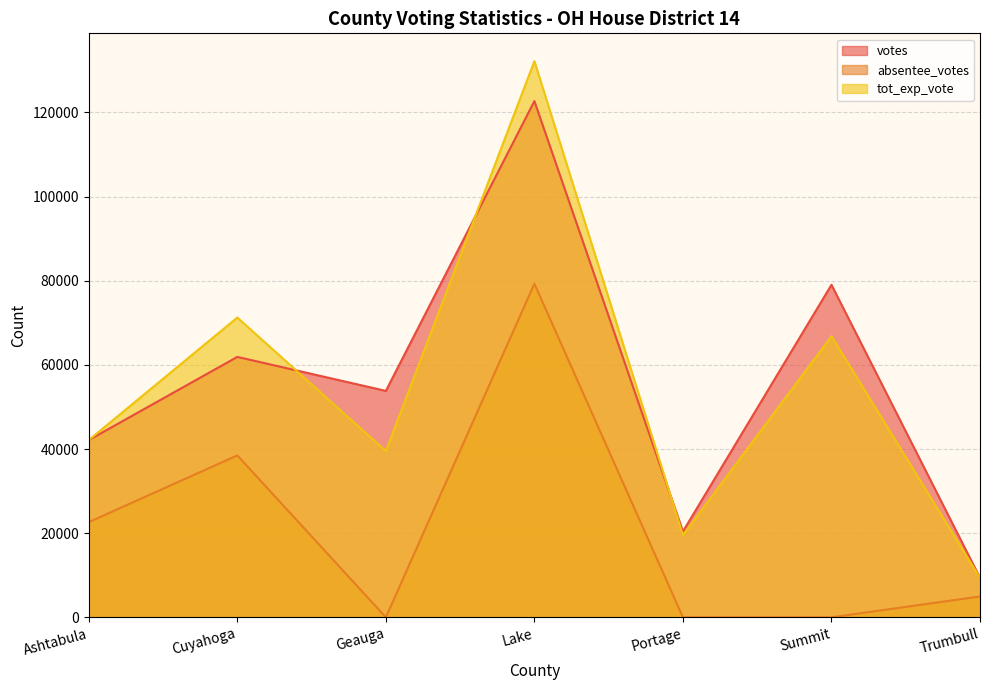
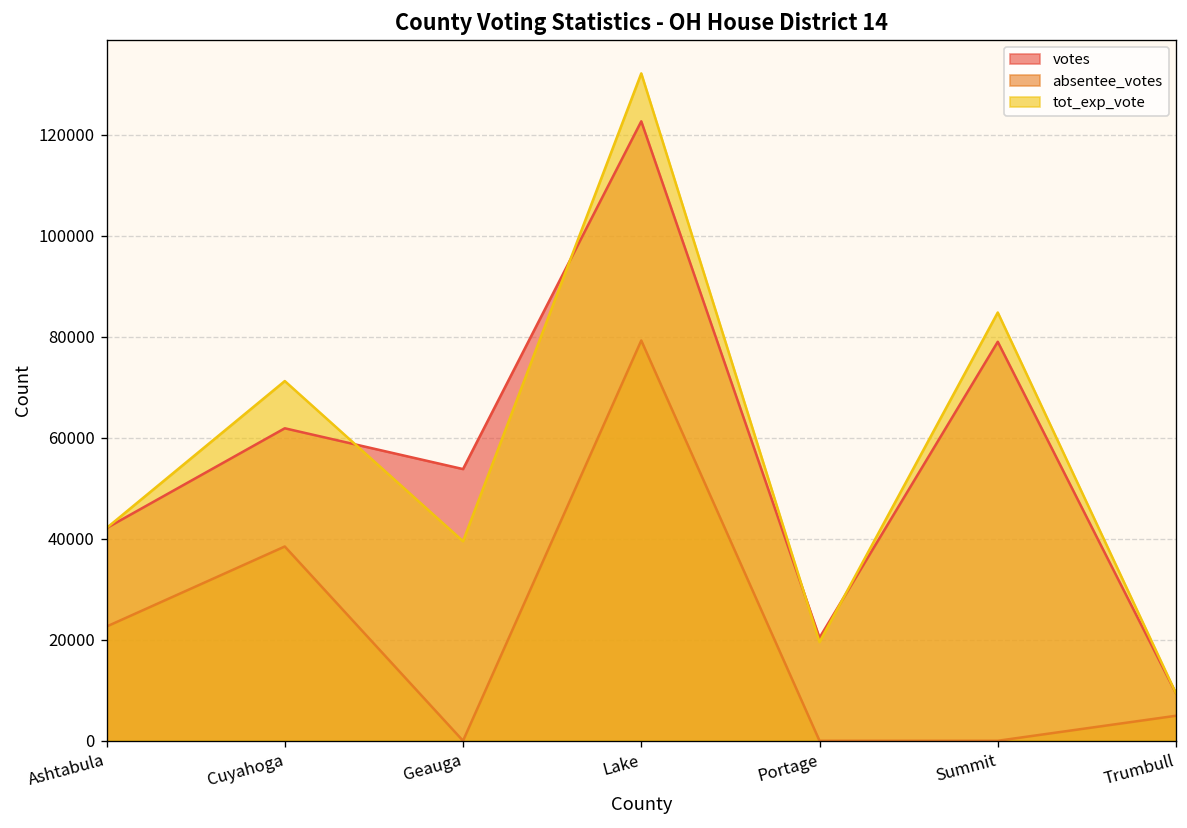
tot_exp_vote, Summit: 67000 -> 85000
